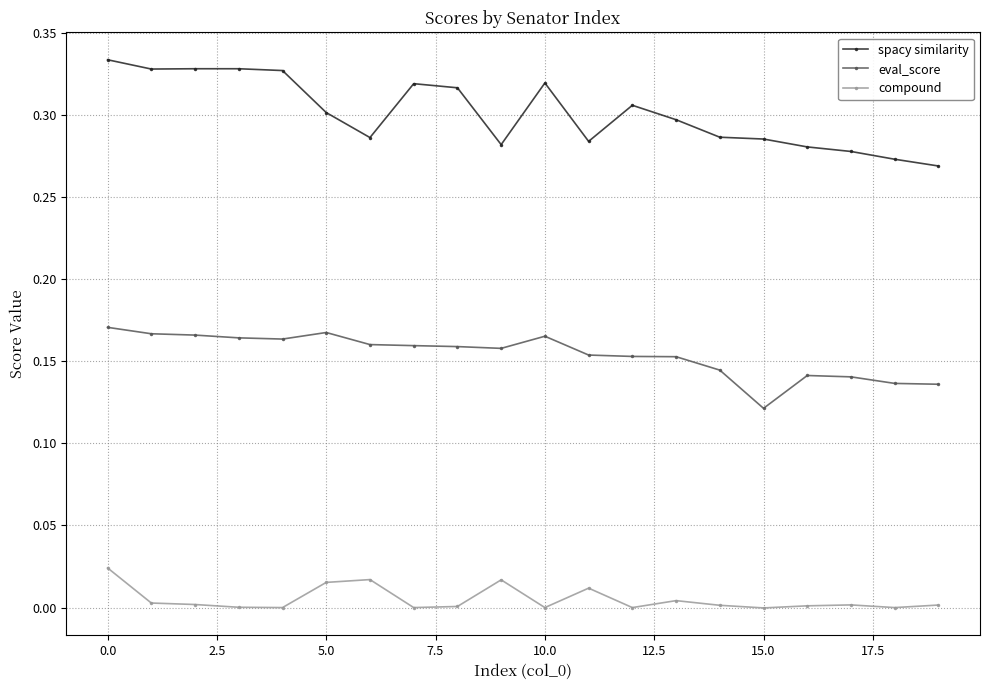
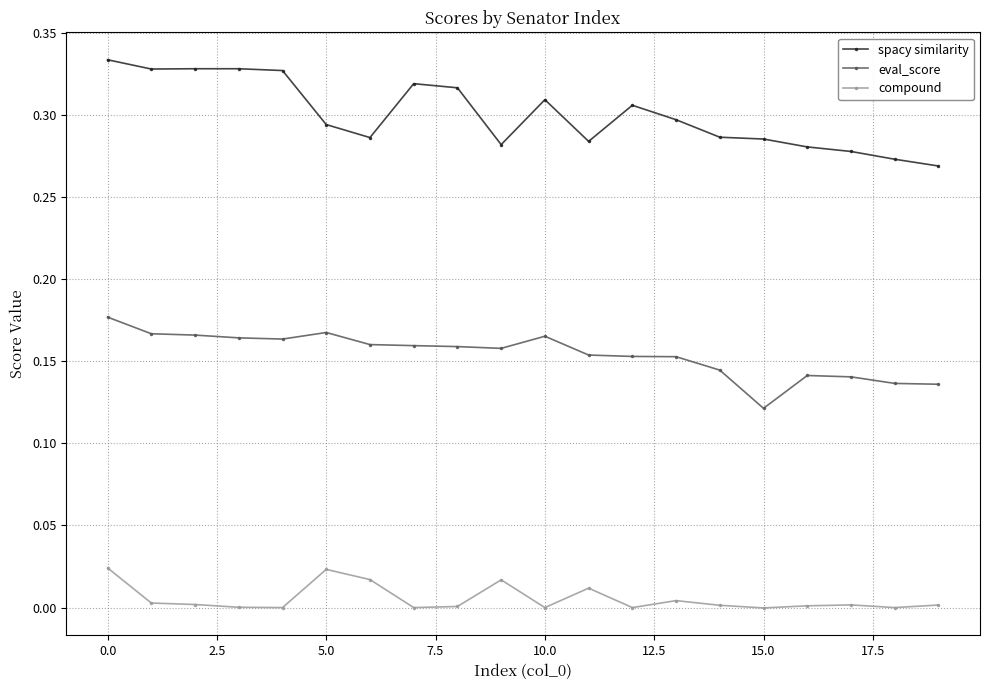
eval_score, 0.0: 0.171 -> 0.177
spacy similarity, 5.0: 0.301 -> 0.294
compound, 5.0: 0.015 -> 0.023
spacy similarity, 10.0: 0.319 -> 0.309
